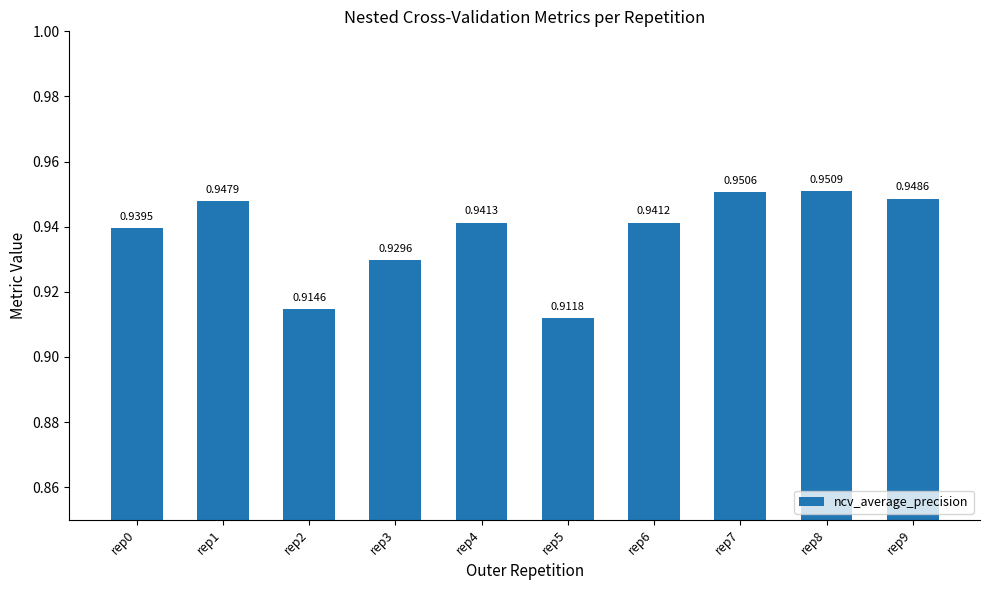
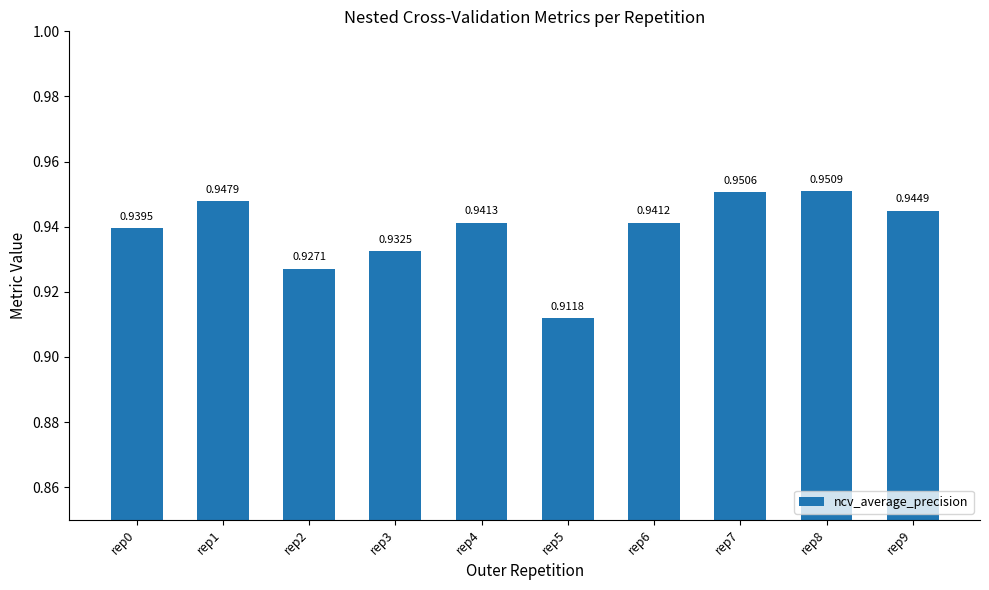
rep2: 0.9146 -> 0.9271
rep3: 0.9296 -> 0.9325
rep9: 0.9486 -> 0.9449
